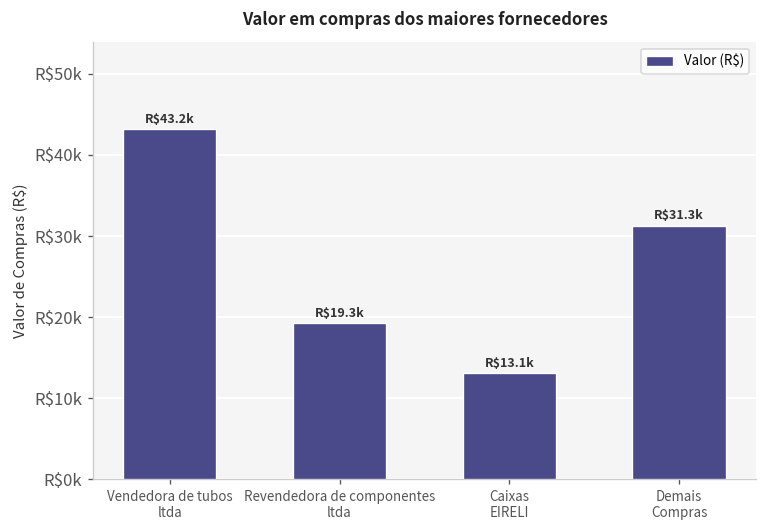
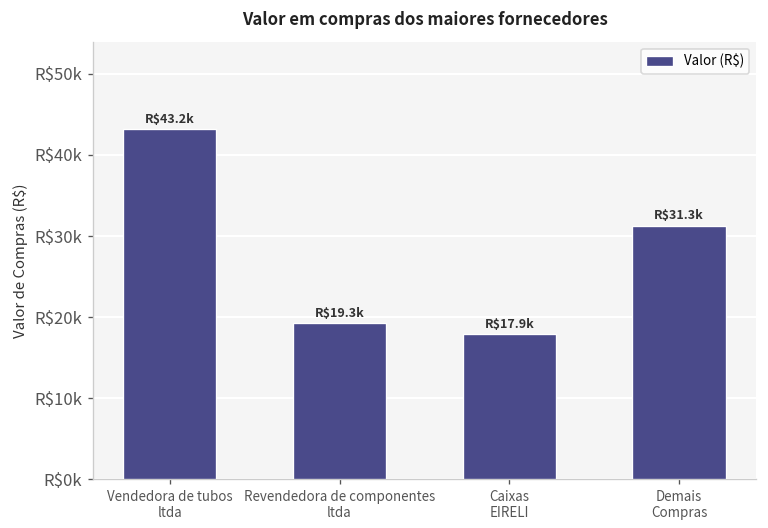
Caixas EIRELI: $13.1k -> $17.9k
